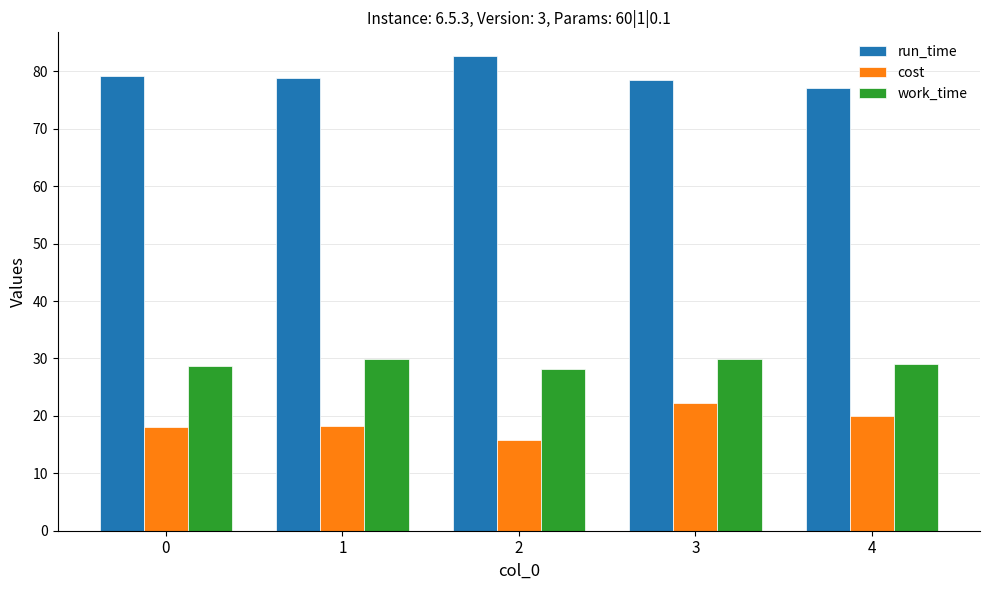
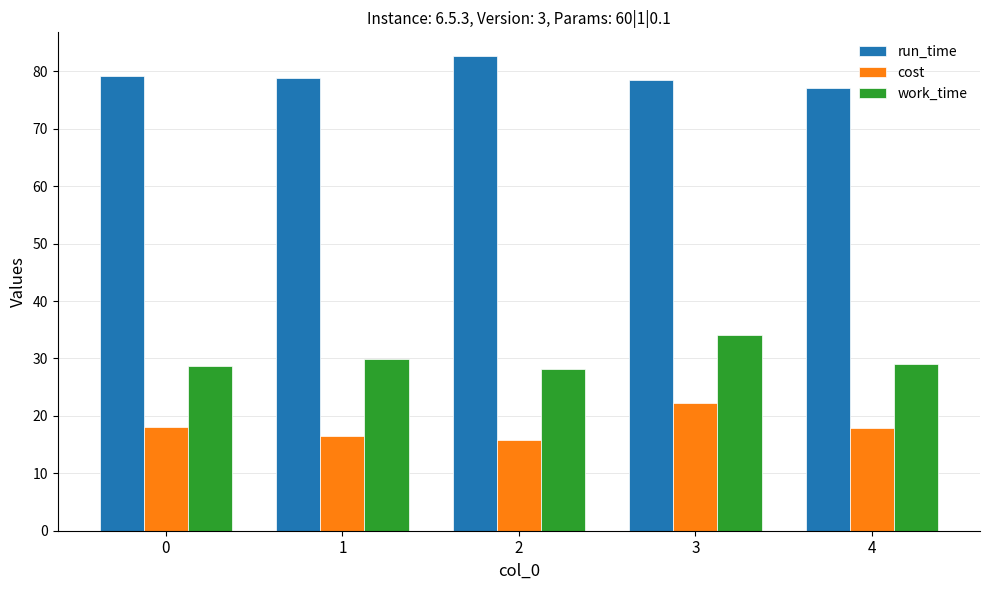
cost, 1: 18 -> 16
work_time, 3: 30 -> 34
cost, 4: 20 -> 18
